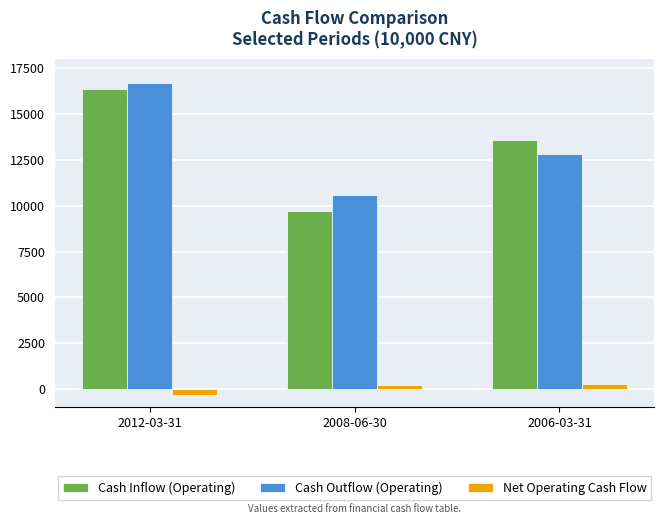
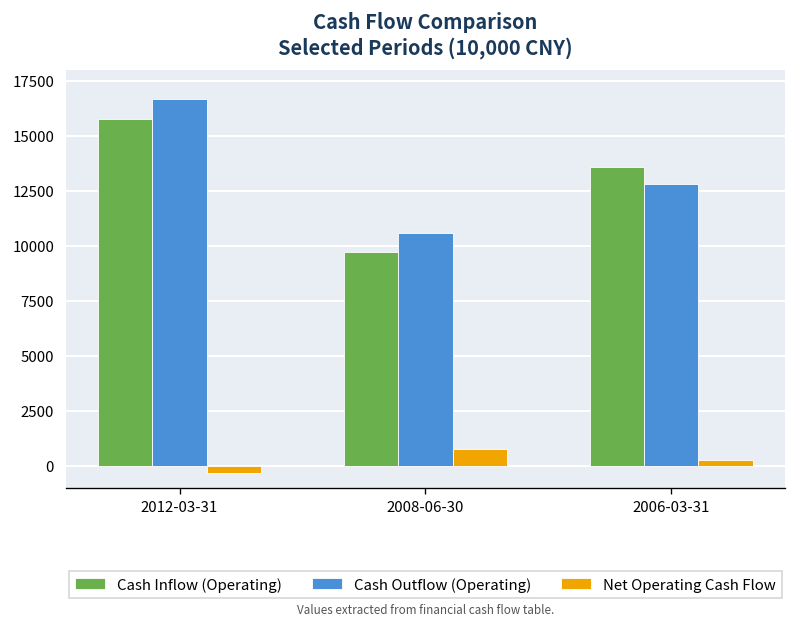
Cash Inflow (Operating), 2012-03-31: 16400 -> 15800
Net Operating Cash Flow, 2008-06-30: 200 -> 800
